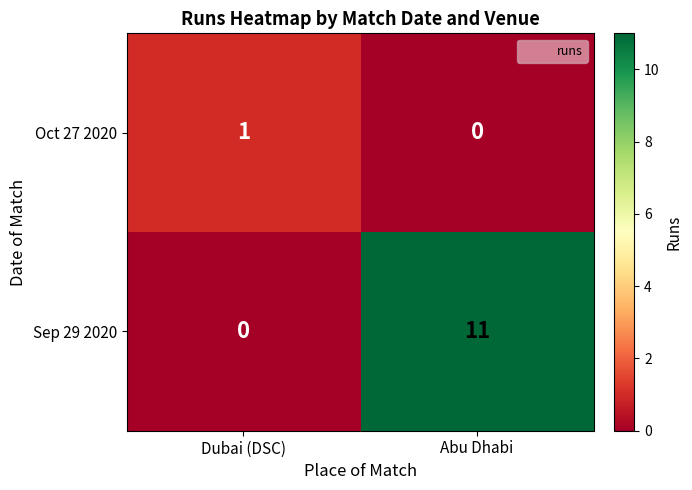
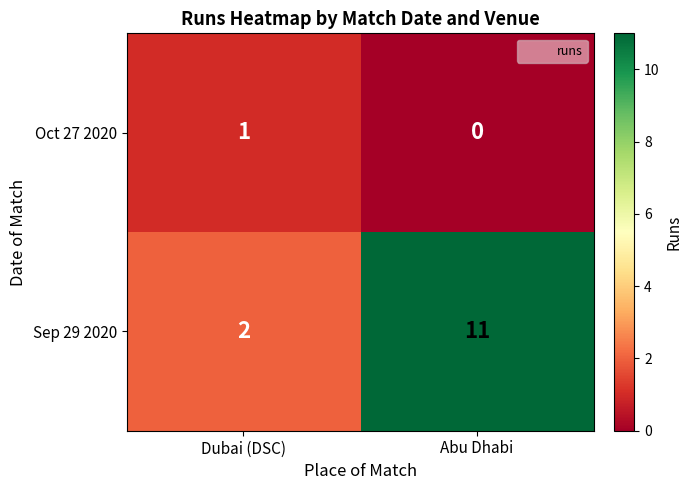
Sep 29 2020, Dubai (DSC): 0 -> 2
